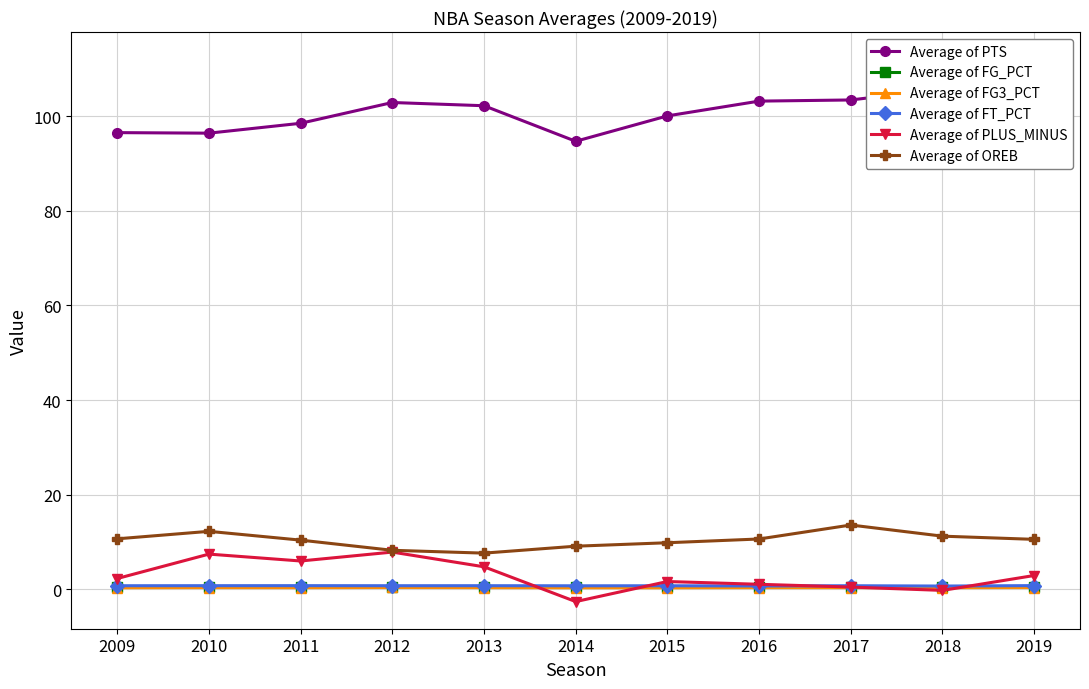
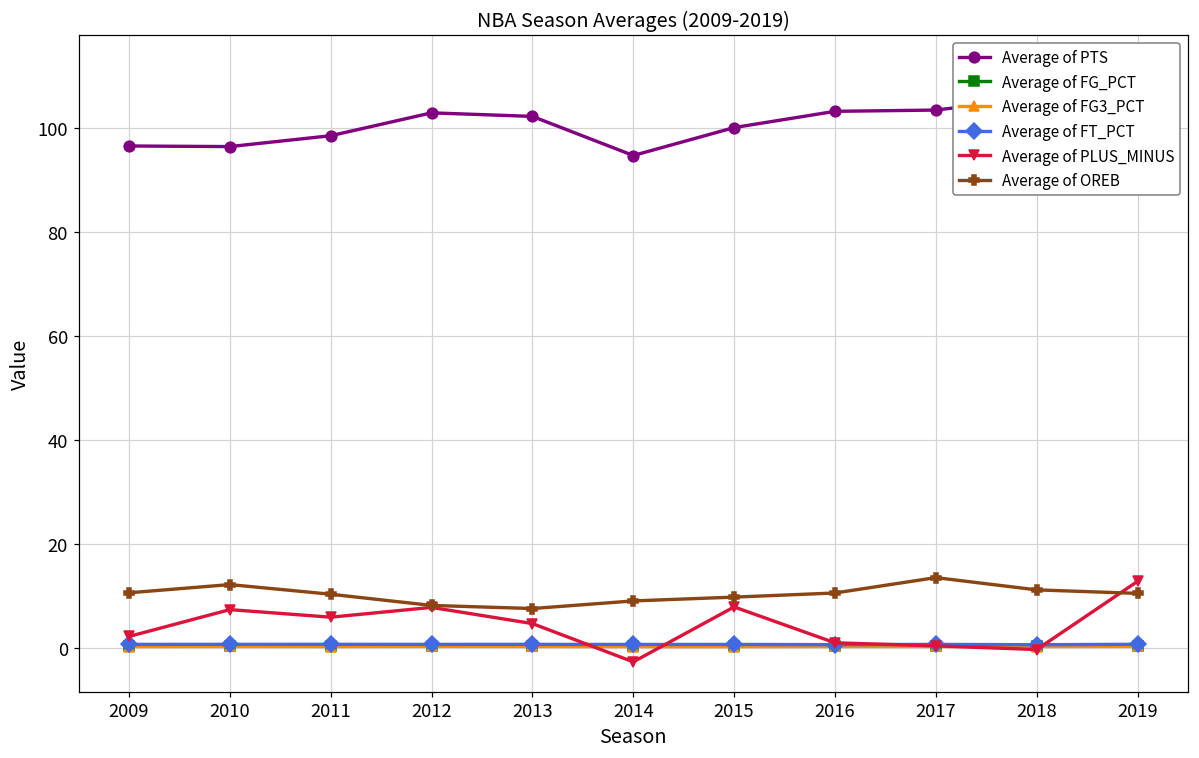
Average of PLUS_MINUS, 2015: 2 -> 8
Average of PLUS_MINUS, 2019: 3 -> 13
